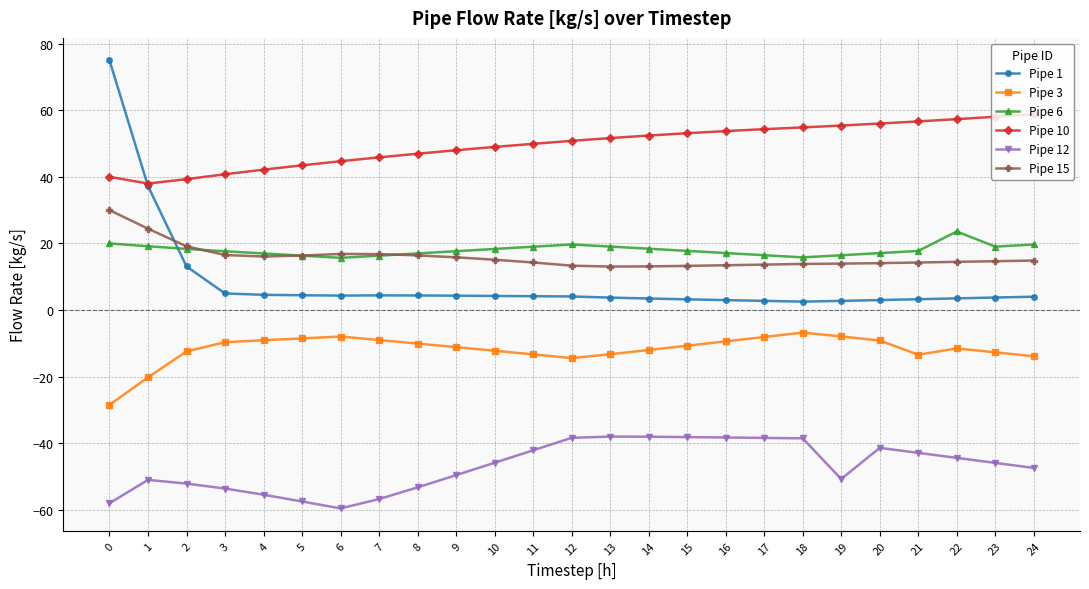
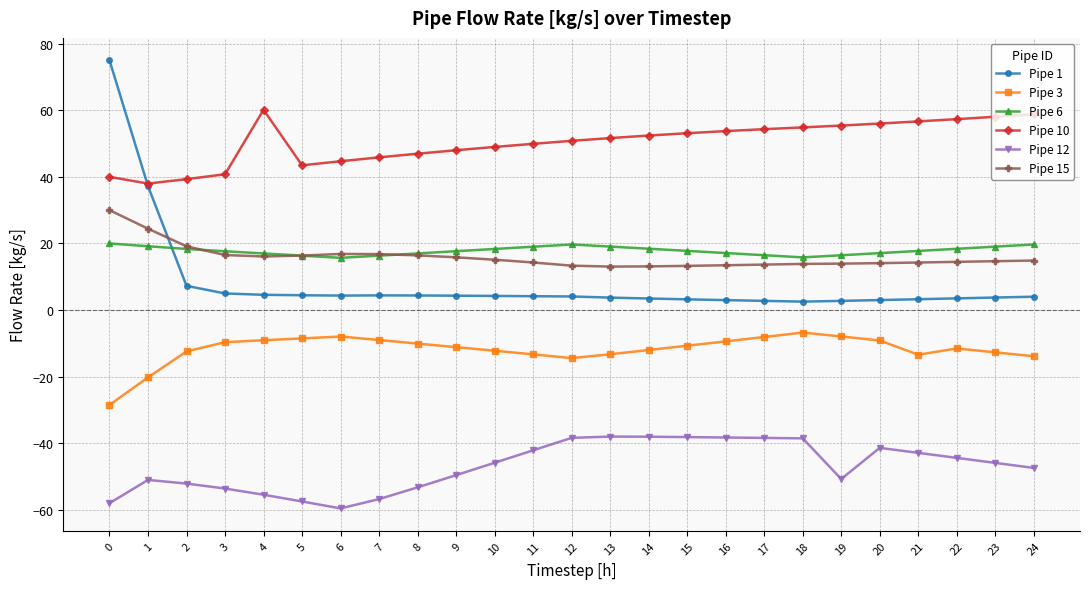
Pipe 1, 2: 13 -> 7
Pipe 10, 4: 42 -> 60
Pipe 6, 22: 24 -> 18
